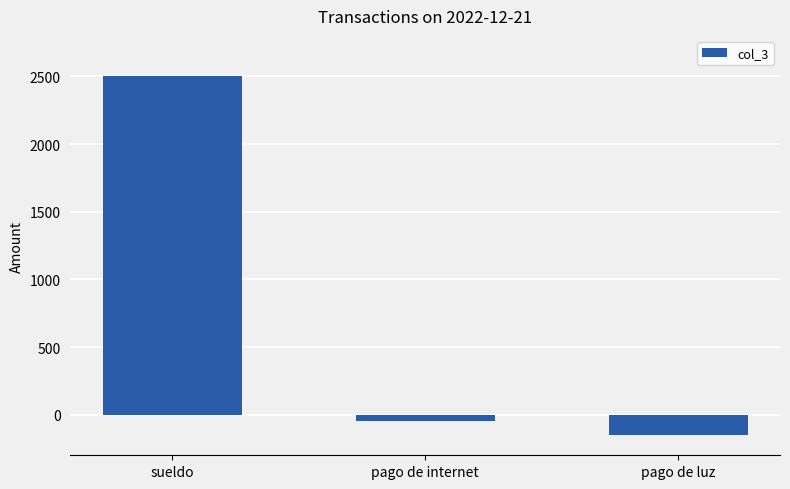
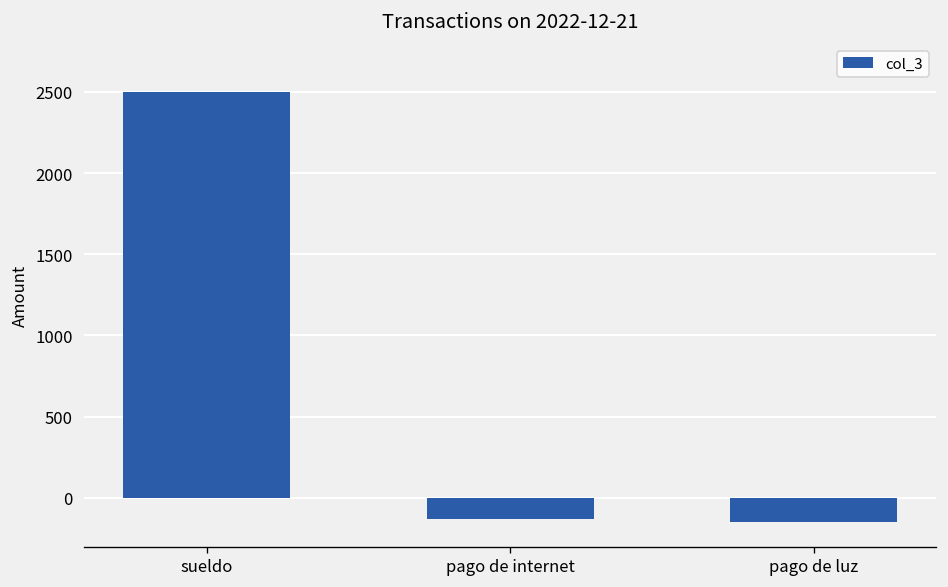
pago de internet: -50 -> -130
